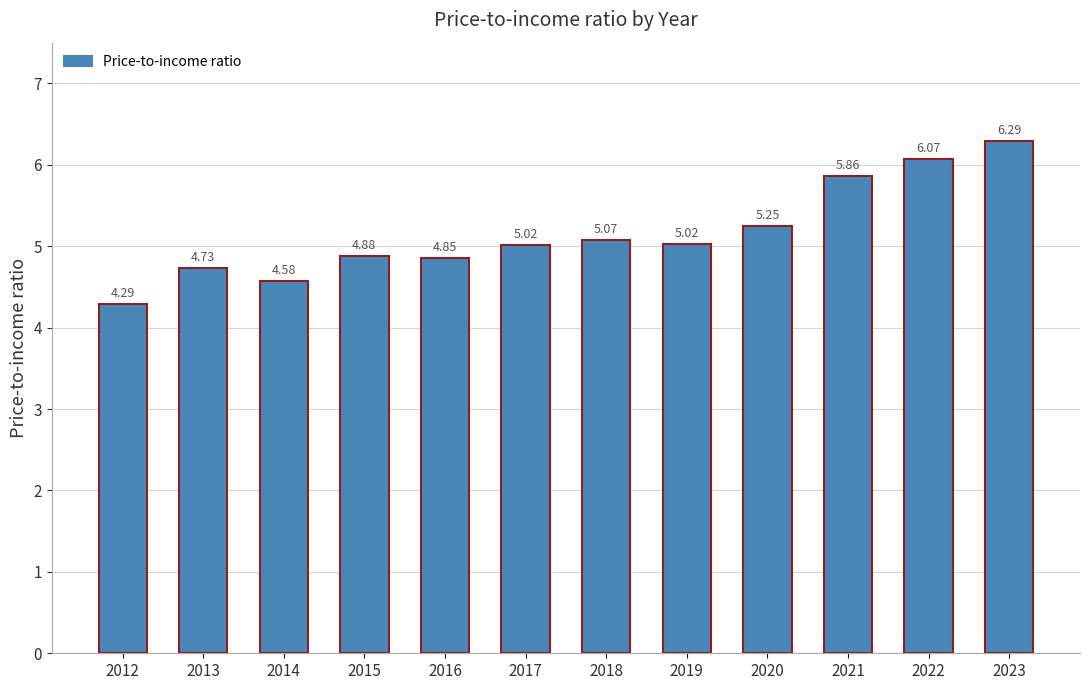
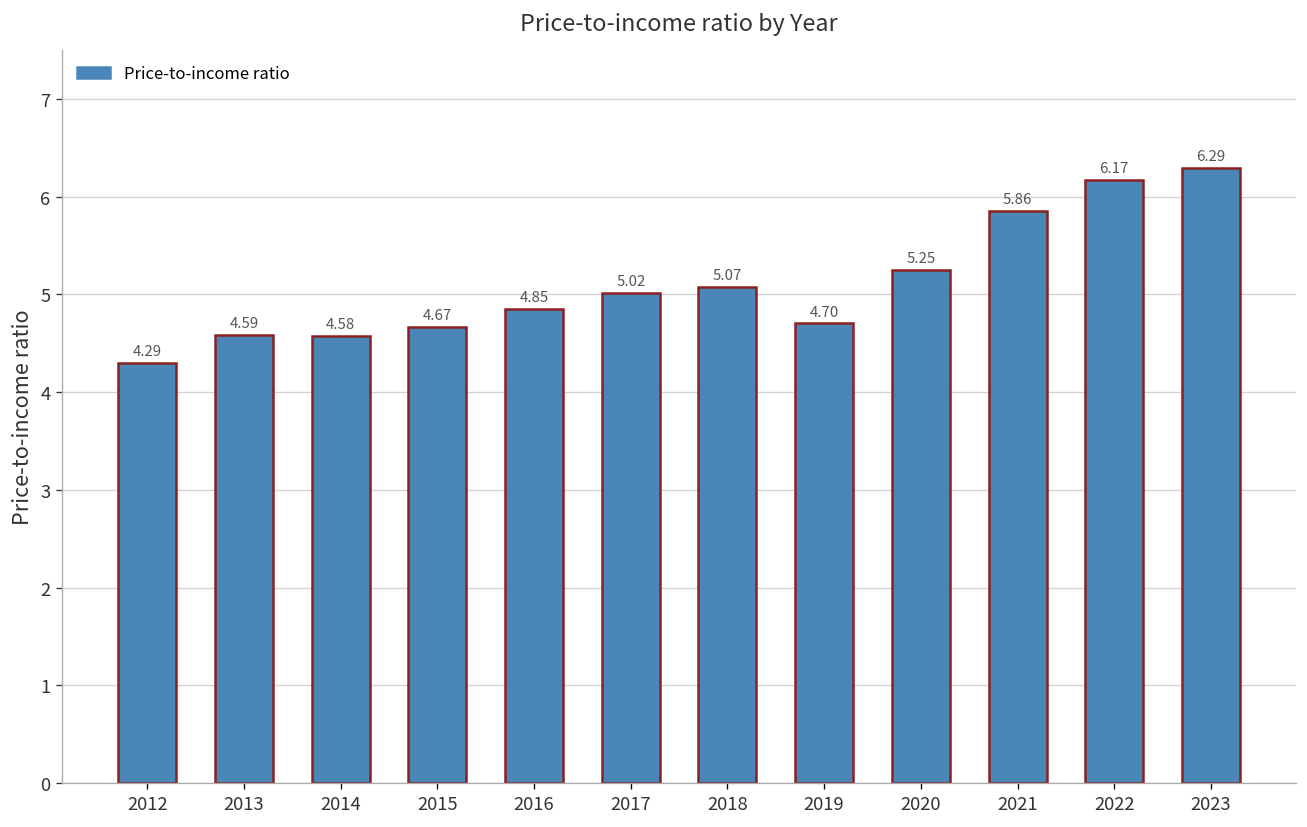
2013: 4.73 -> 4.59
2015: 4.88 -> 4.67
2019: 5.02 -> 4.70
2022: 6.07 -> 6.17
